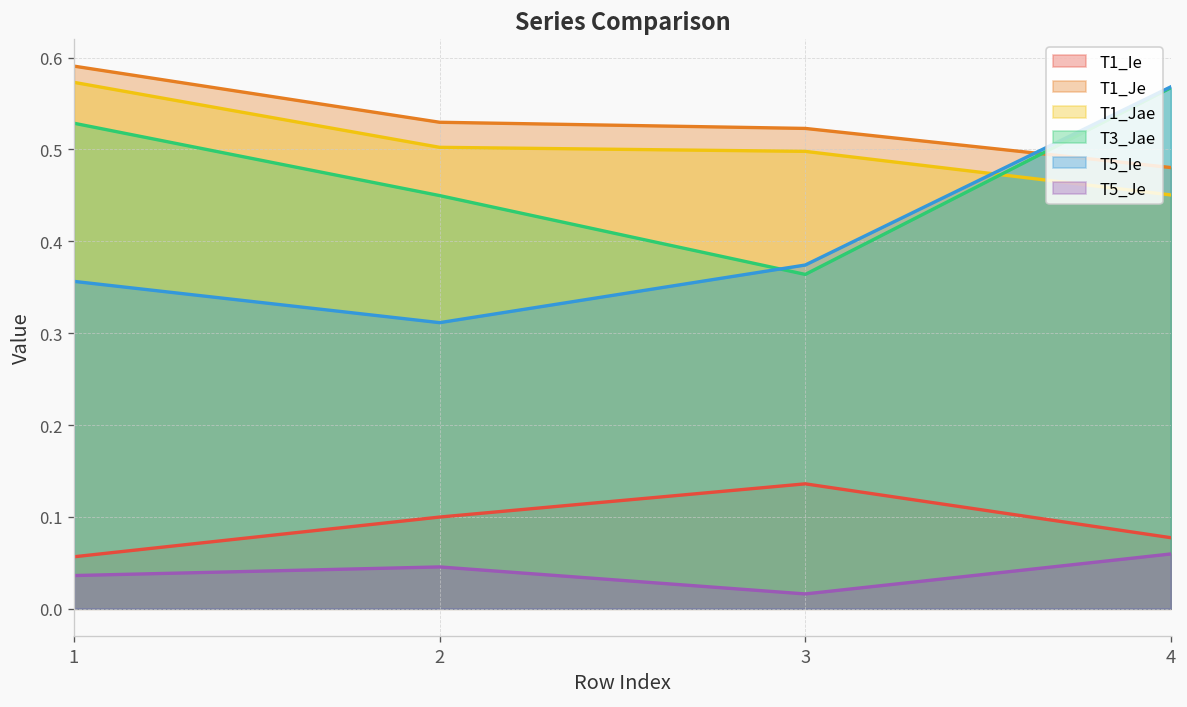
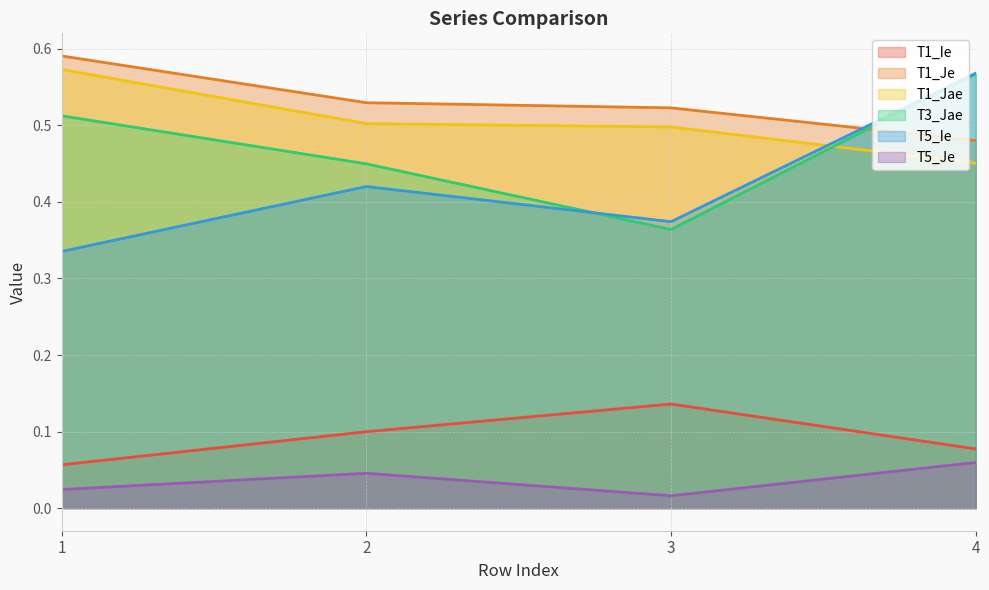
T3_Jae, 1: 0.53 -> 0.51
T5_Ie, 1: 0.36 -> 0.34
T5_Je, 1: 0.04 -> 0.02
T5_Ie, 2: 0.31 -> 0.42
